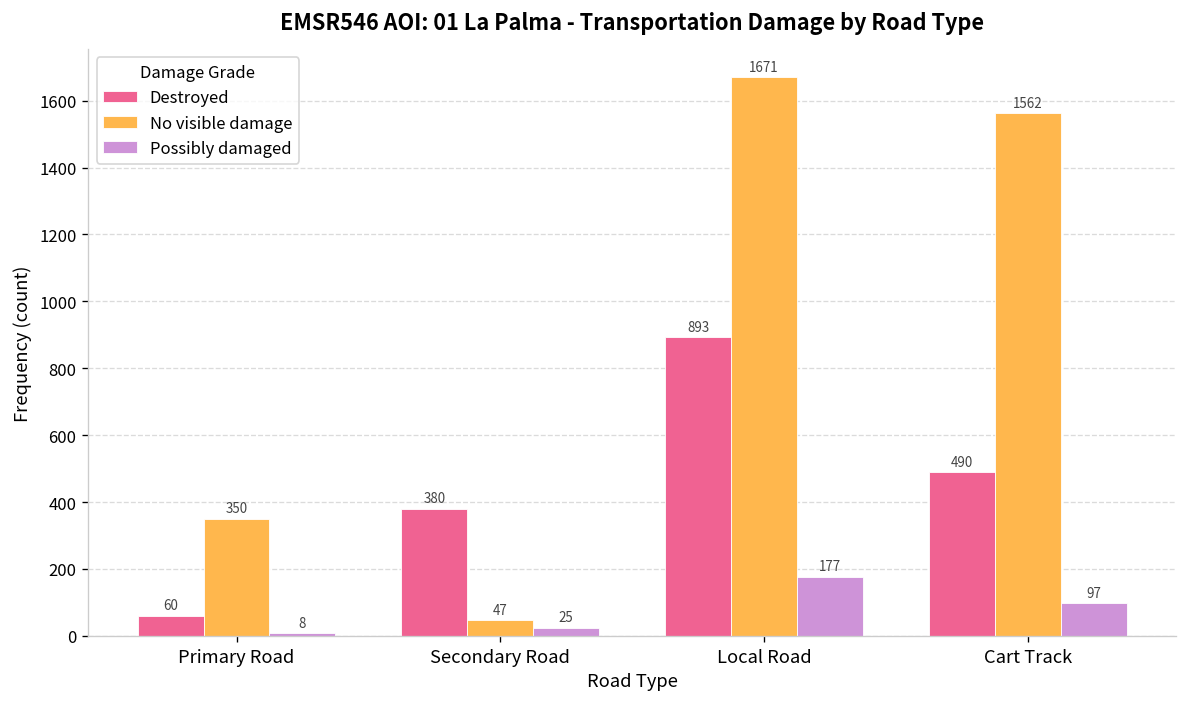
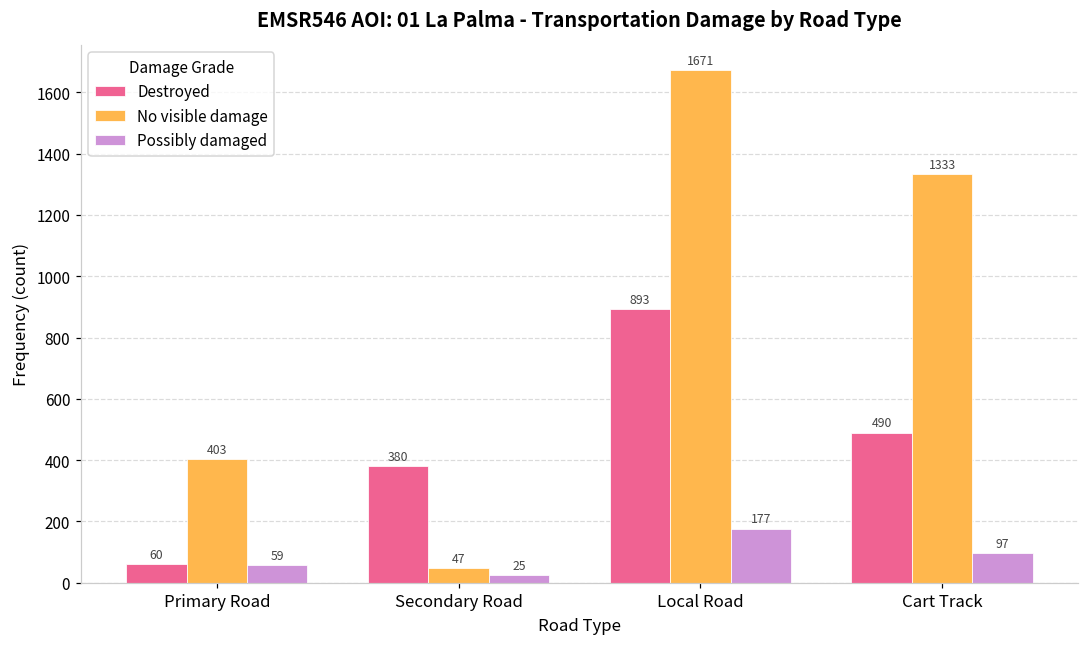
No visible damage, Primary Road: 350 -> 403
Possibly damaged, Primary Road: 8 -> 59
No visible damage, Cart Track: 1562 -> 1333
